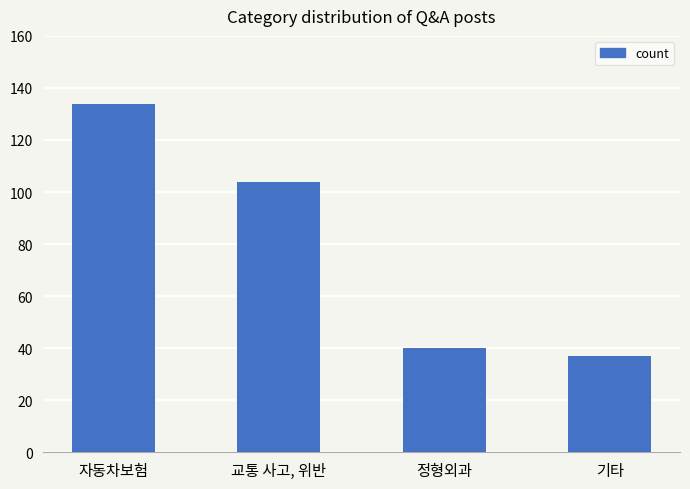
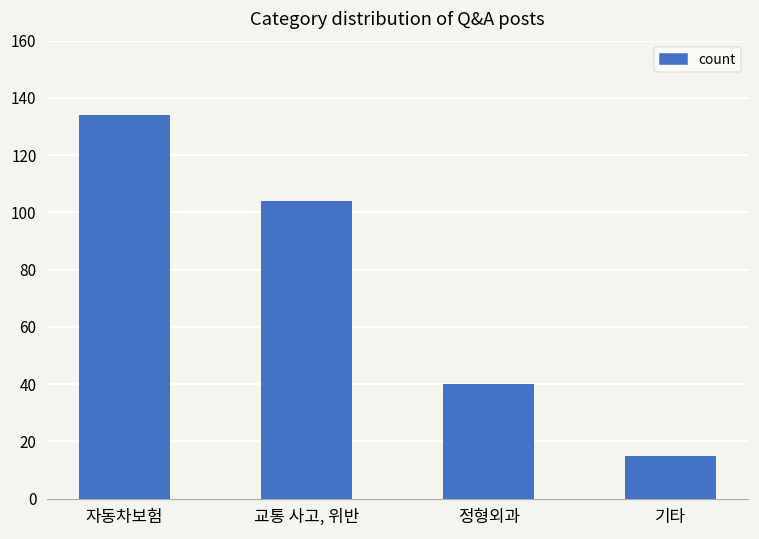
기타: 37 -> 15
